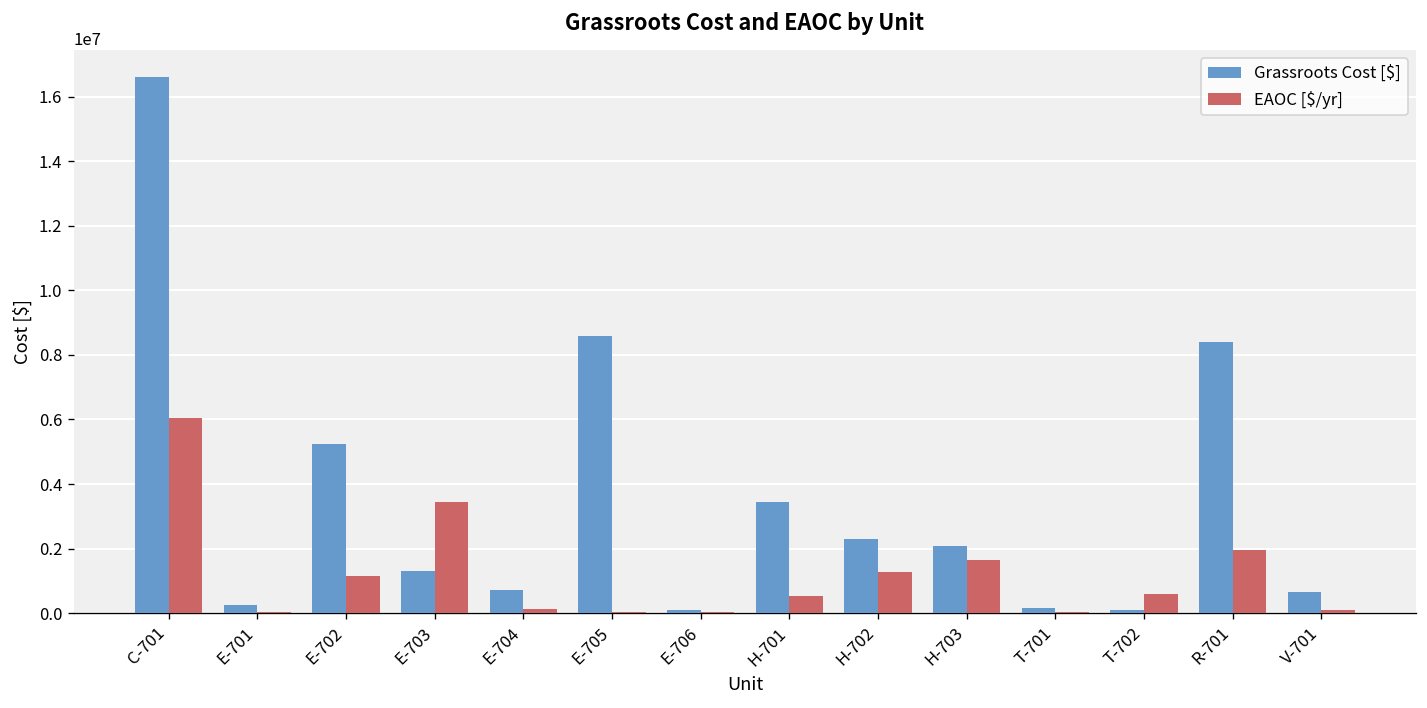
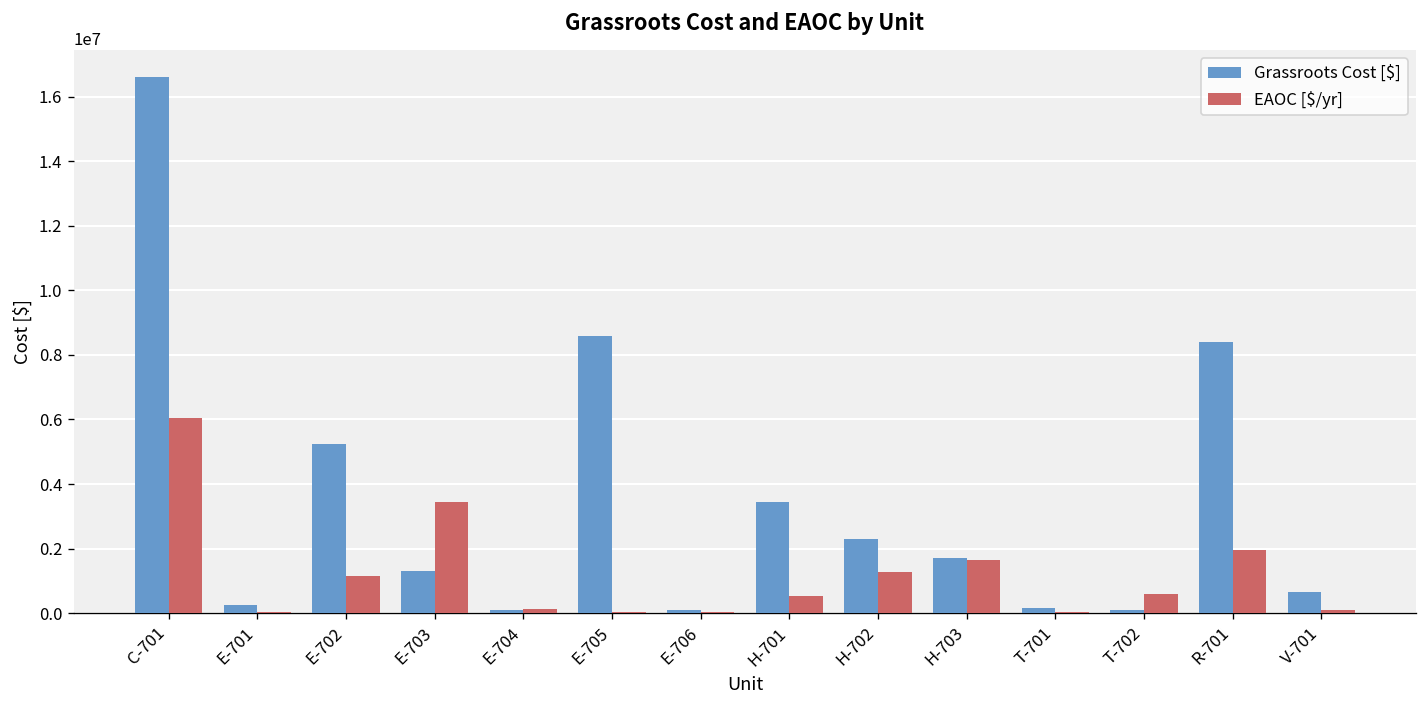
Grassroots Cost [$], E-704: 700000 -> 100000
Grassroots Cost [$], H-703: 2100000 -> 1700000
